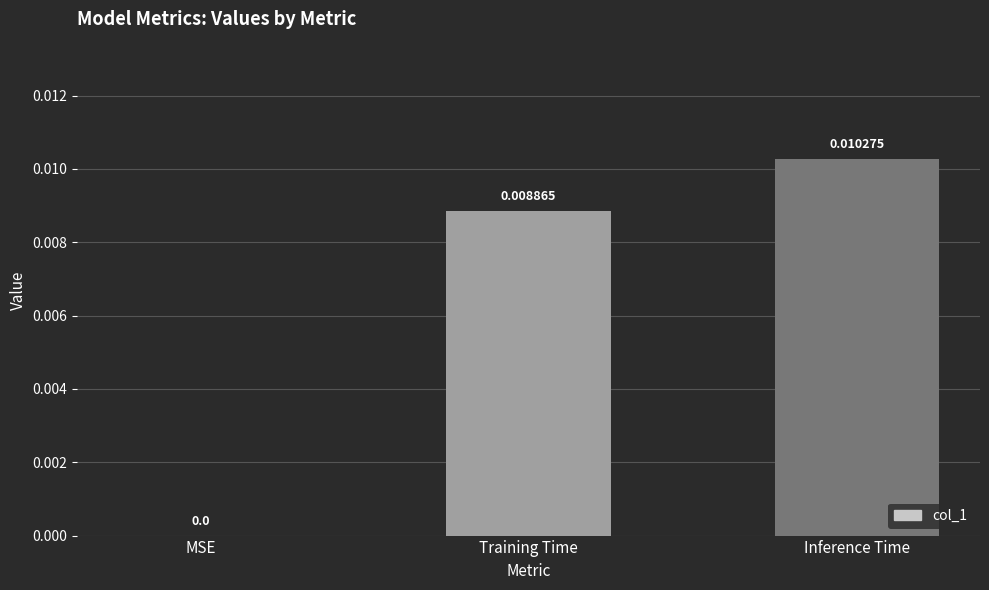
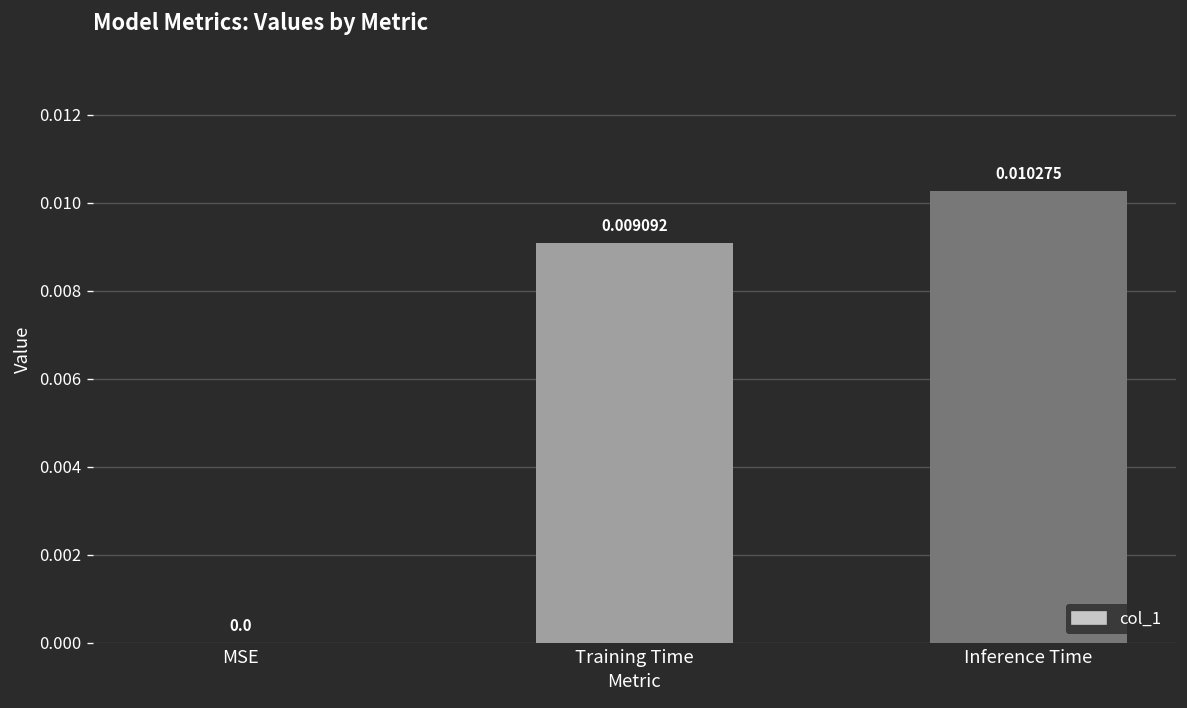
Training Time: 0.008865 -> 0.009092
